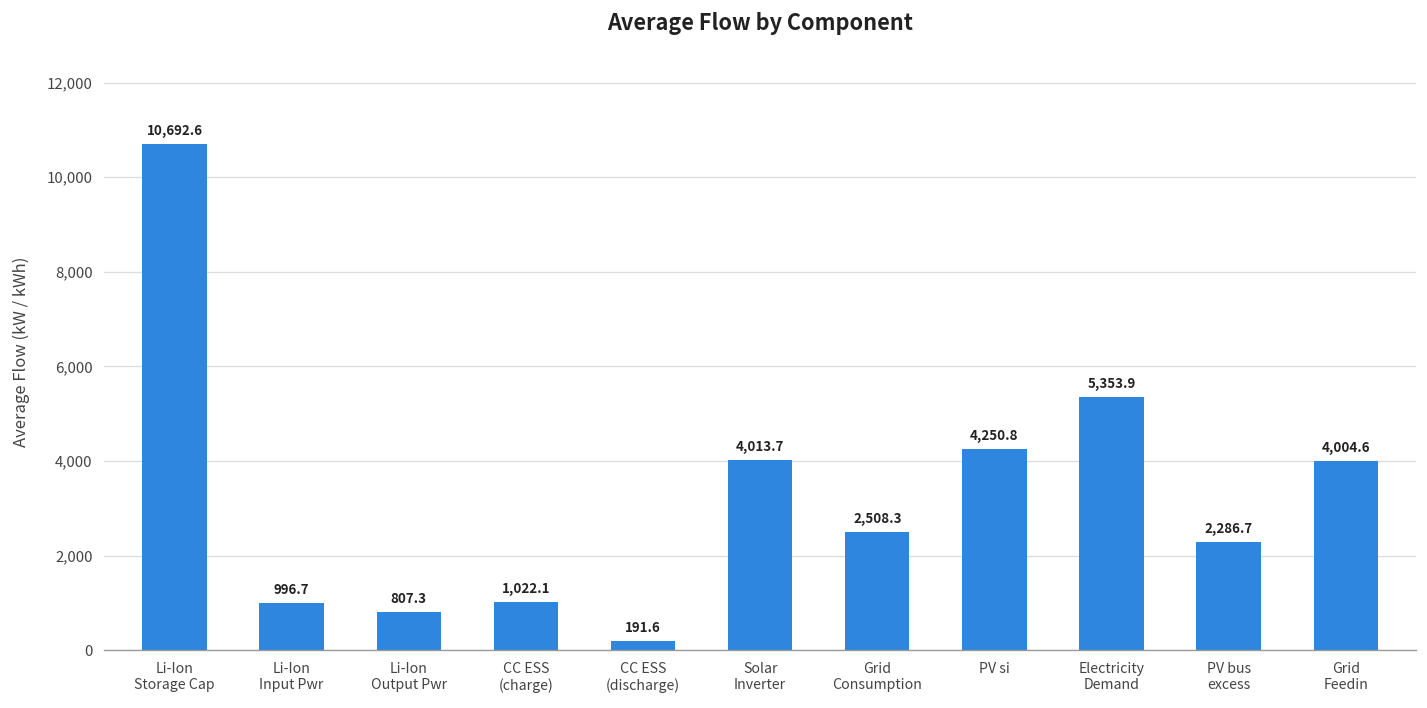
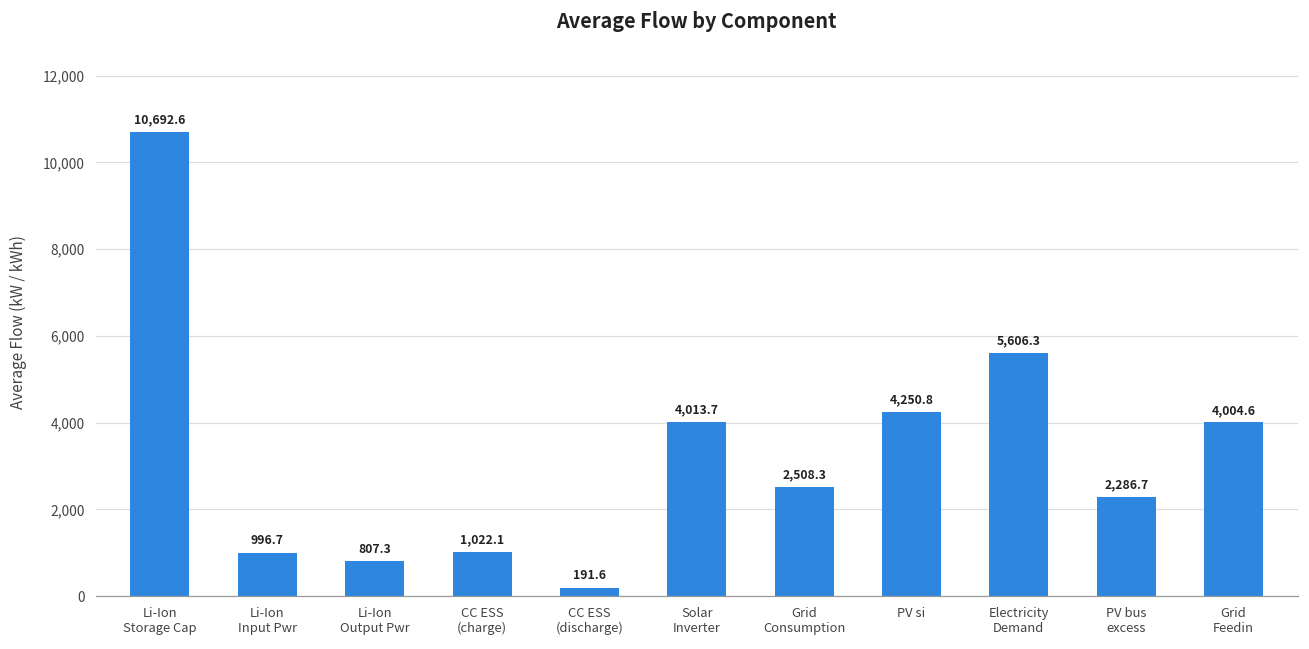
Electricity Demand: 5,353.9 -> 5,606.3
